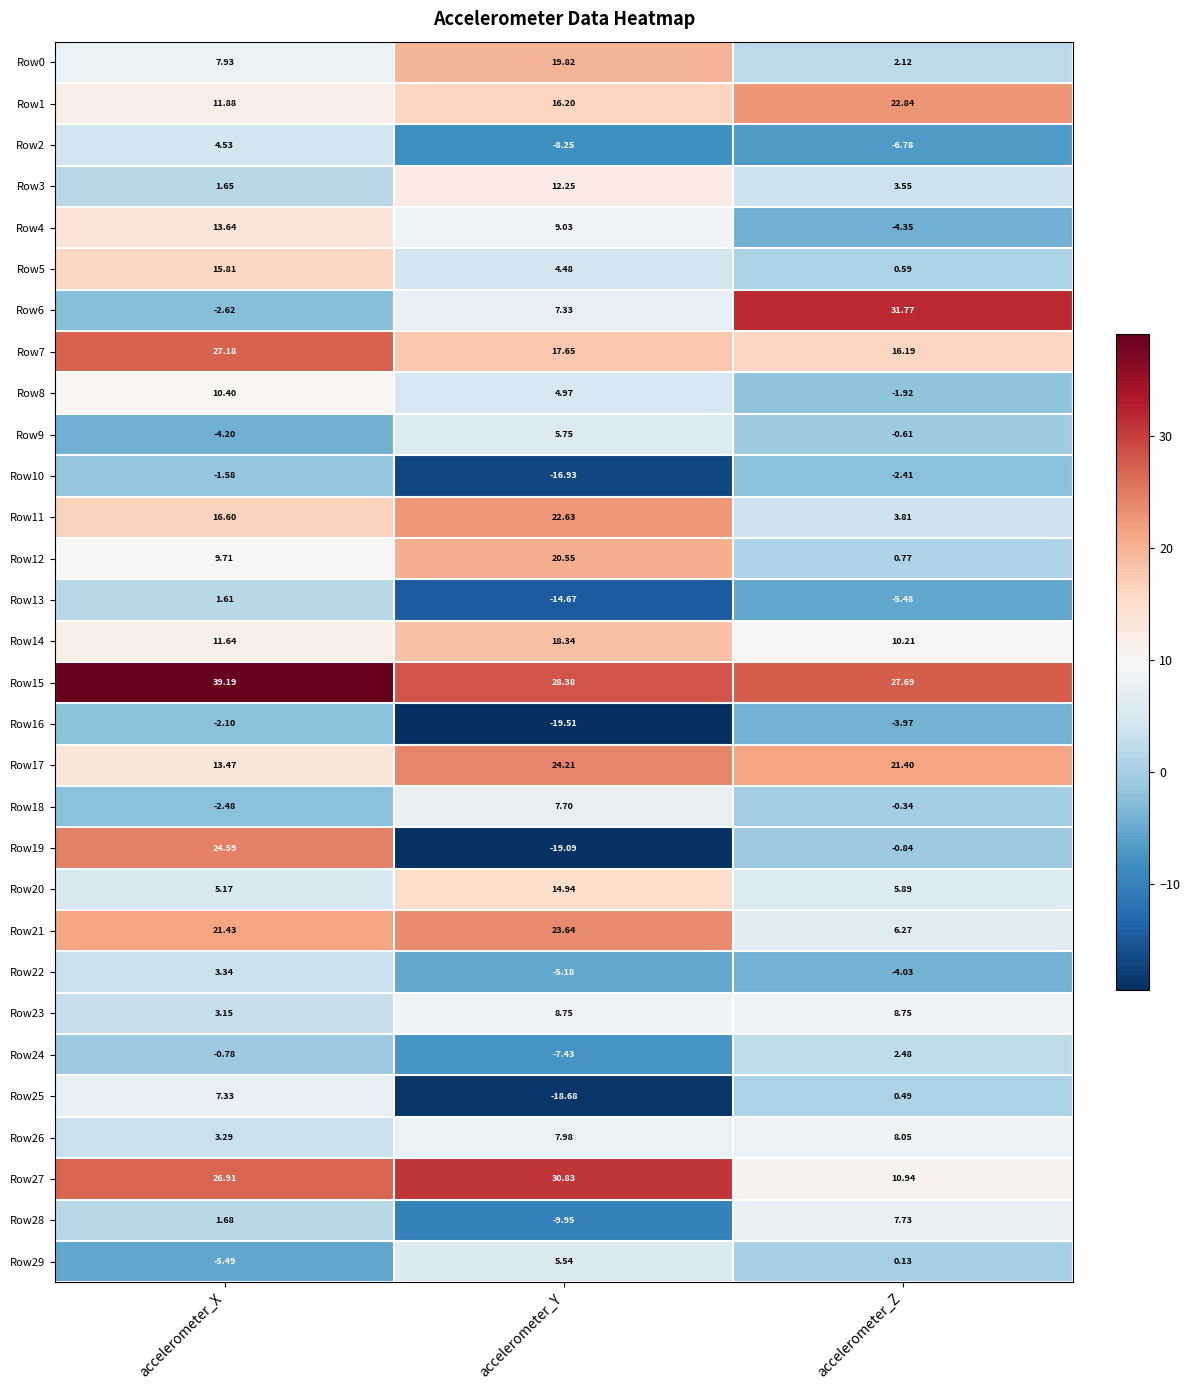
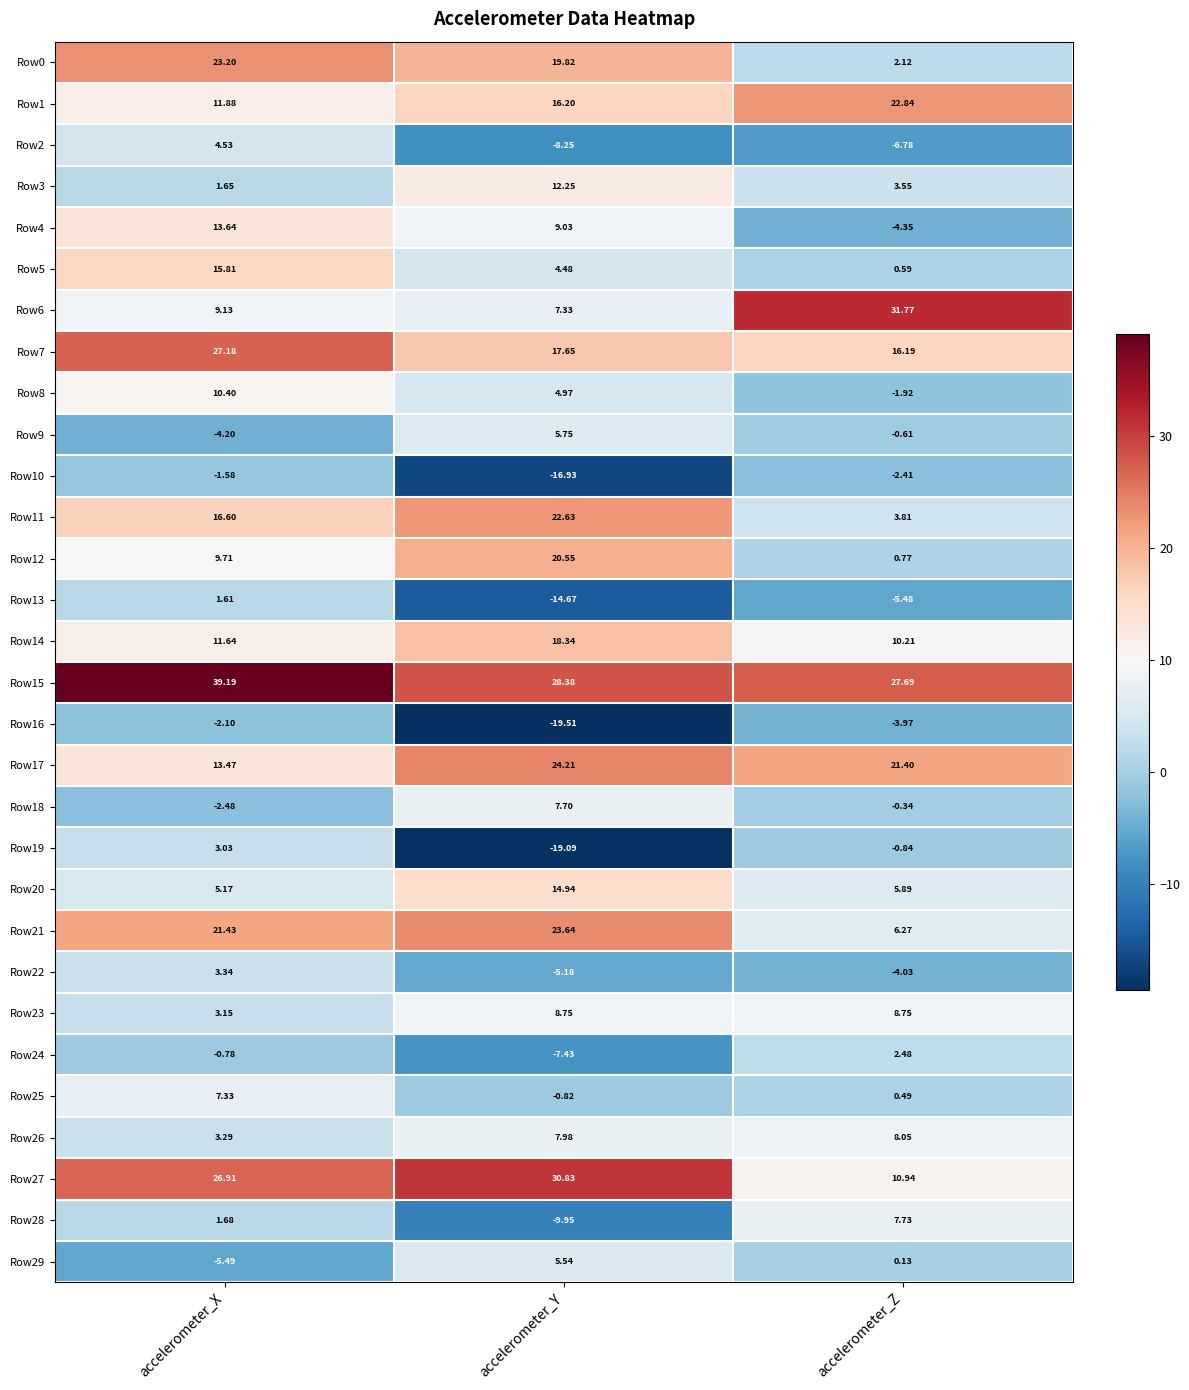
Row0, accelerometer_X: 7.93 -> 23.20
Row6, accelerometer_X: -2.62 -> 9.13
Row19, accelerometer_X: 24.59 -> 3.03
Row25, accelerometer_Y: -18.68 -> -0.82
